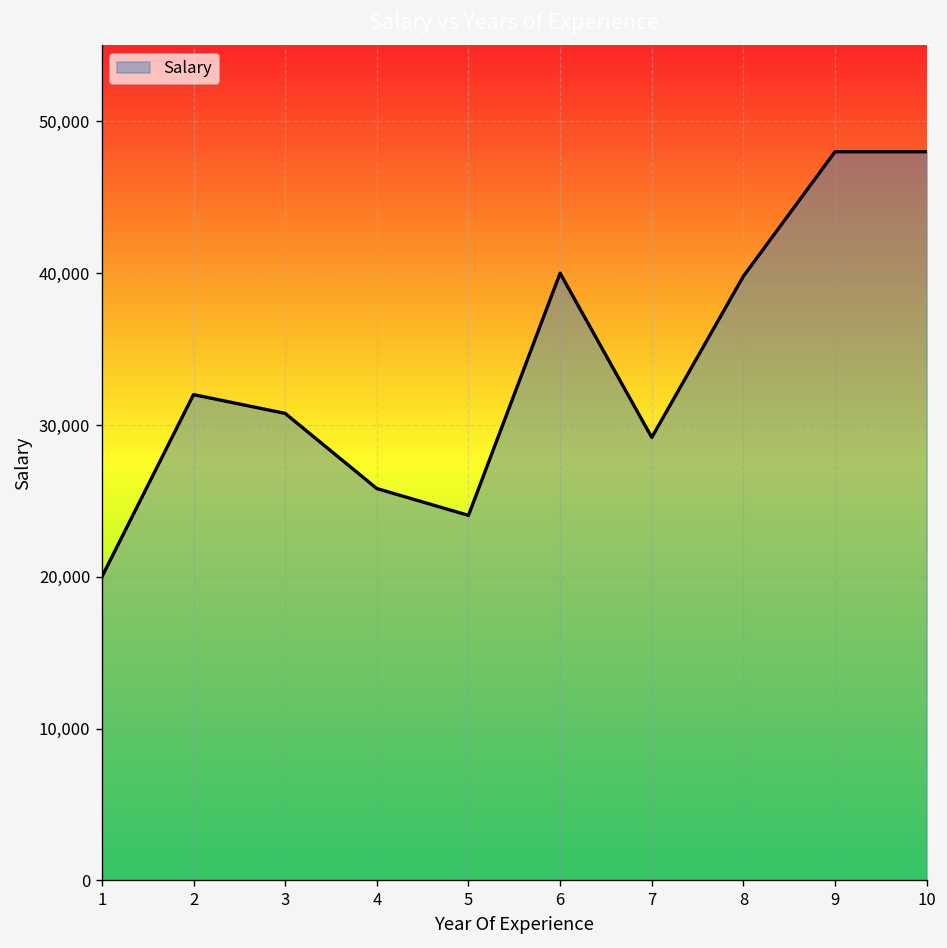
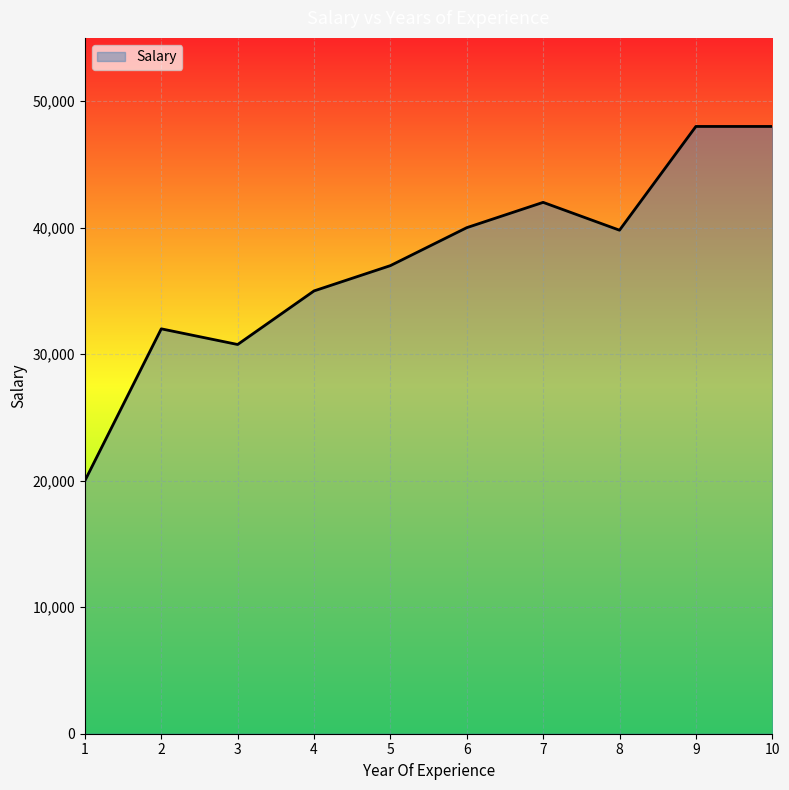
4: 25,800 -> 35,000
5: 24,000 -> 37,000
7: 29,200 -> 42,000
